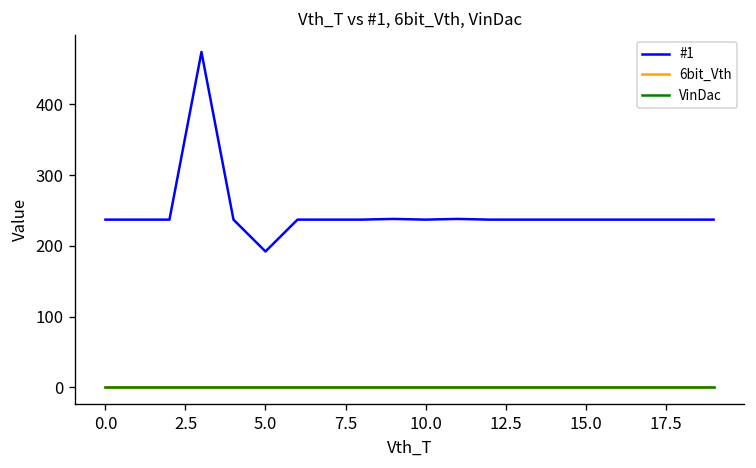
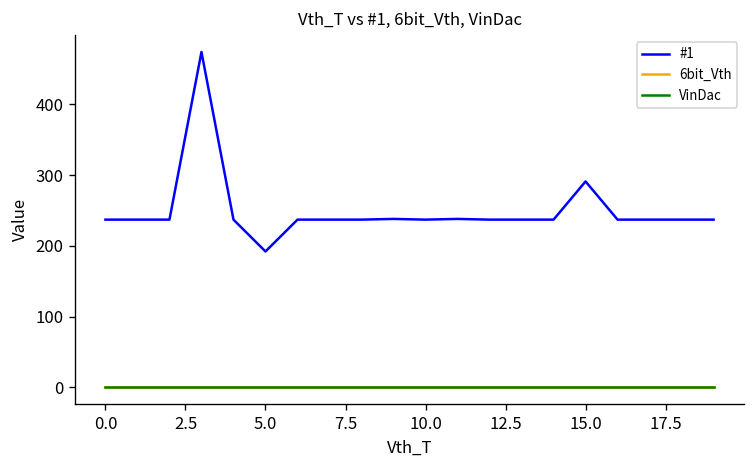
#1, 15.0: 240 -> 290
